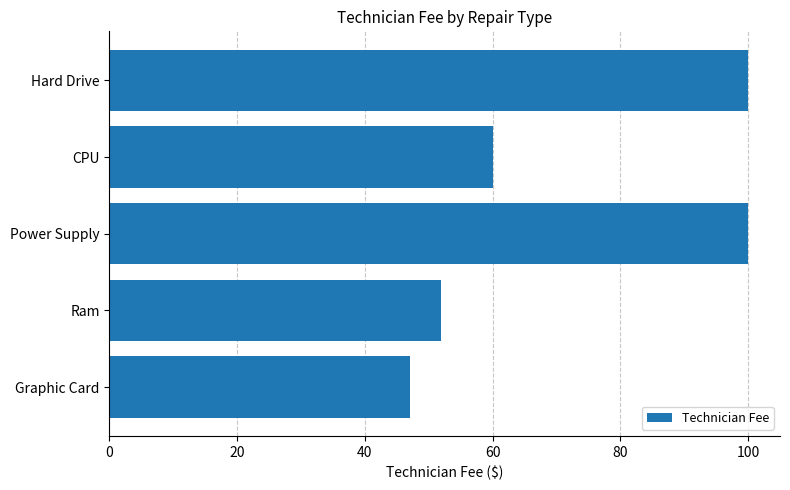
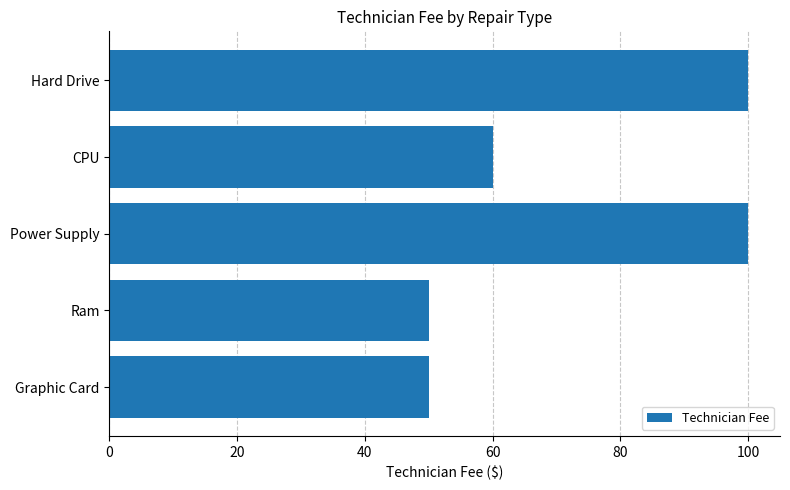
Ram: 52 -> 50
Graphic Card: 47 -> 50
